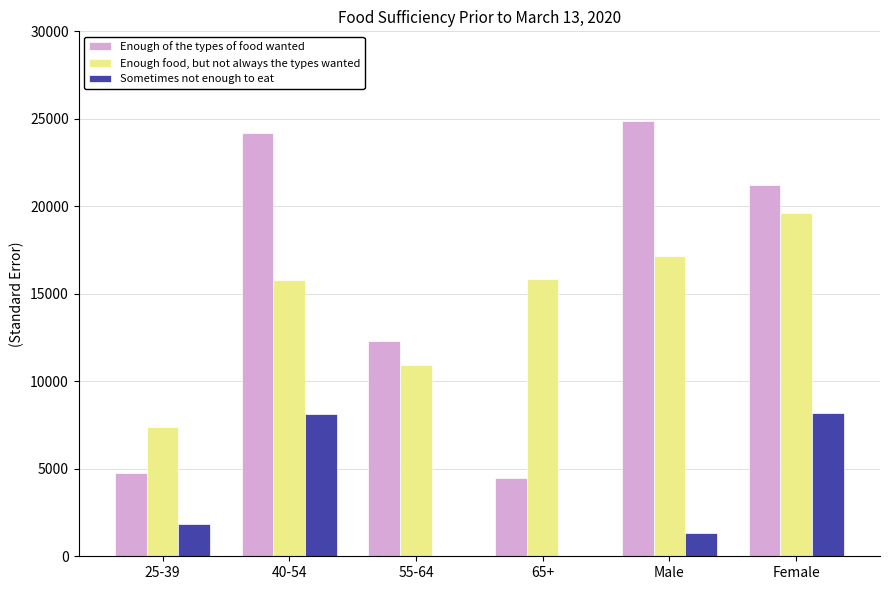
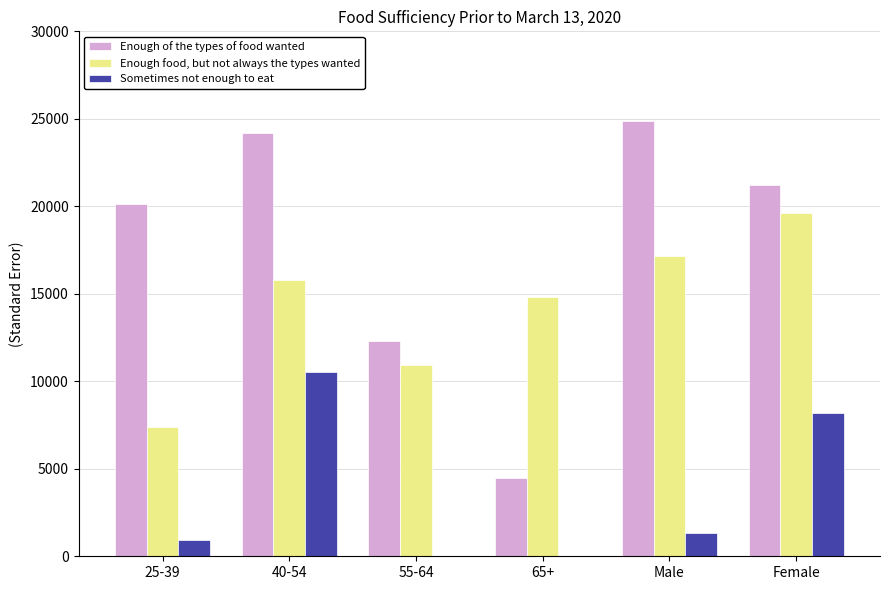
Enough of the types of food wanted, 25-39: 4800 -> 20100
Sometimes not enough to eat, 25-39: 1800 -> 900
Sometimes not enough to eat, 40-54: 8100 -> 10500
Enough food, but not always the types wanted, 65+: 15800 -> 14800
